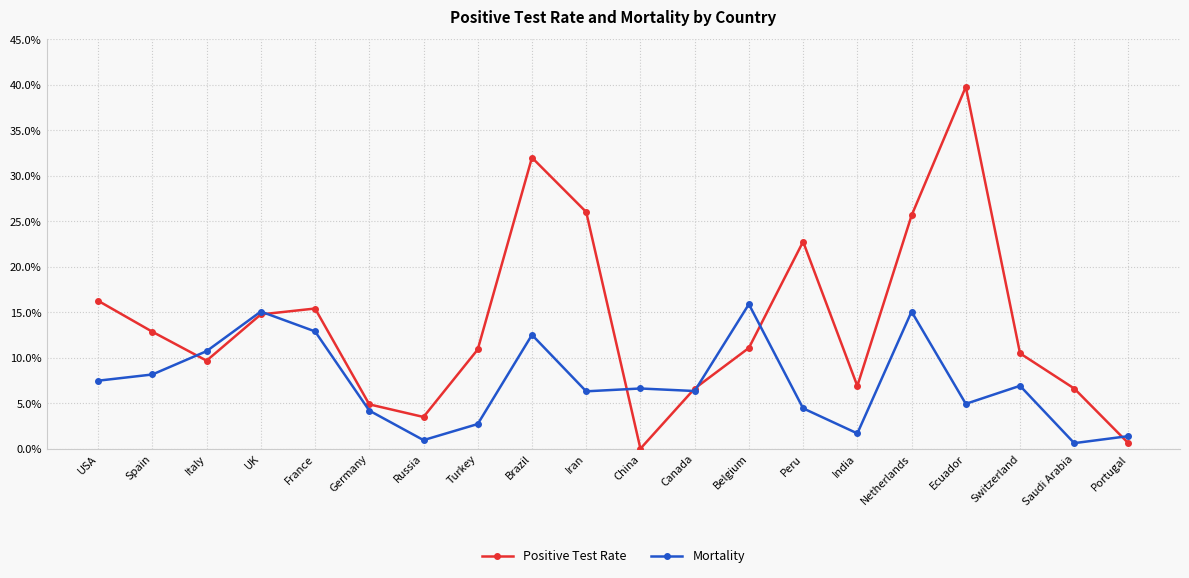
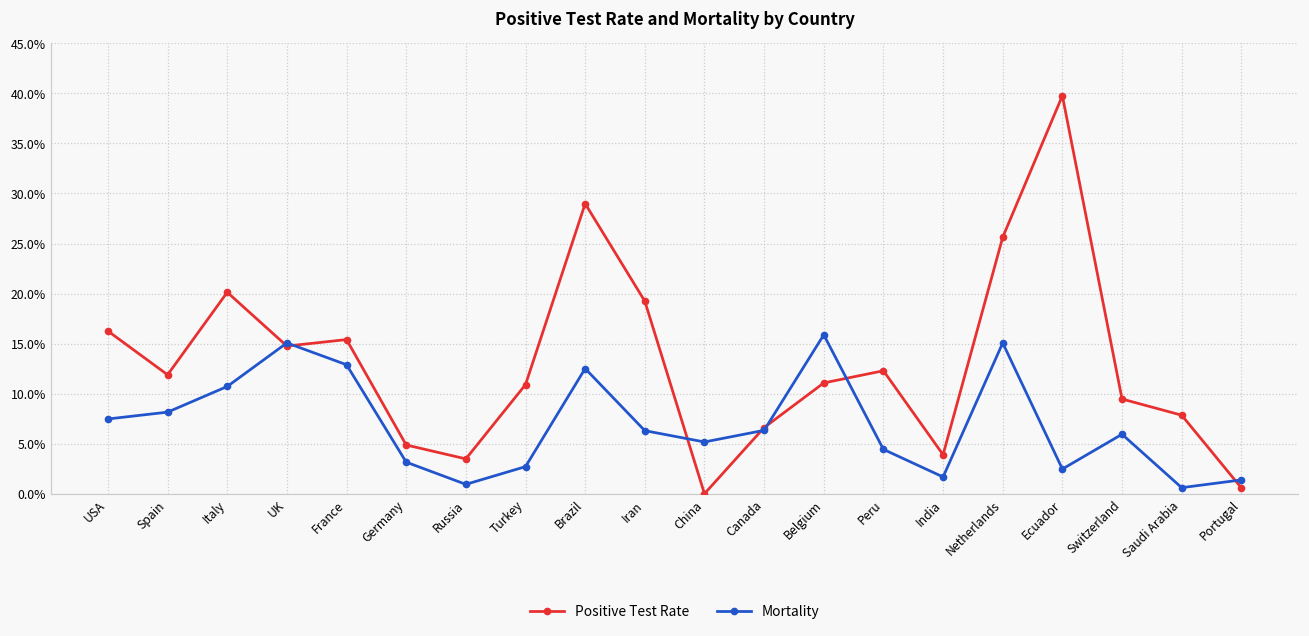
Positive Test Rate, Spain: 13% -> 12%
Positive Test Rate, Italy: 10% -> 20%
Mortality, Germany: 4% -> 3%
Positive Test Rate, Brazil: 32% -> 29%
Positive Test Rate, Iran: 26% -> 19%
Mortality, China: 7% -> 5%
Positive Test Rate, Peru: 23% -> 12%
Positive Test Rate, India: 7% -> 4%
Mortality, Ecuador: 5% -> 2%
Positive Test Rate, Switzerland: 10% -> 9%
Mortality, Switzerland: 7% -> 6%
Positive Test Rate, Saudi Arabia: 7% -> 8%
